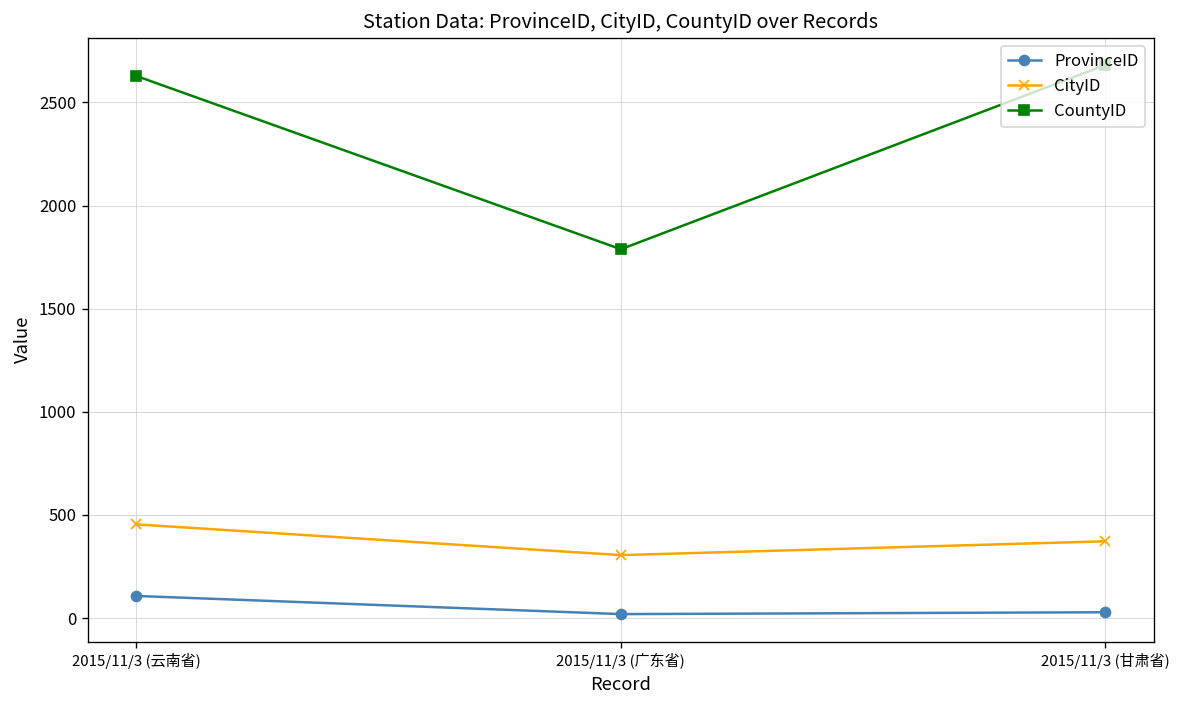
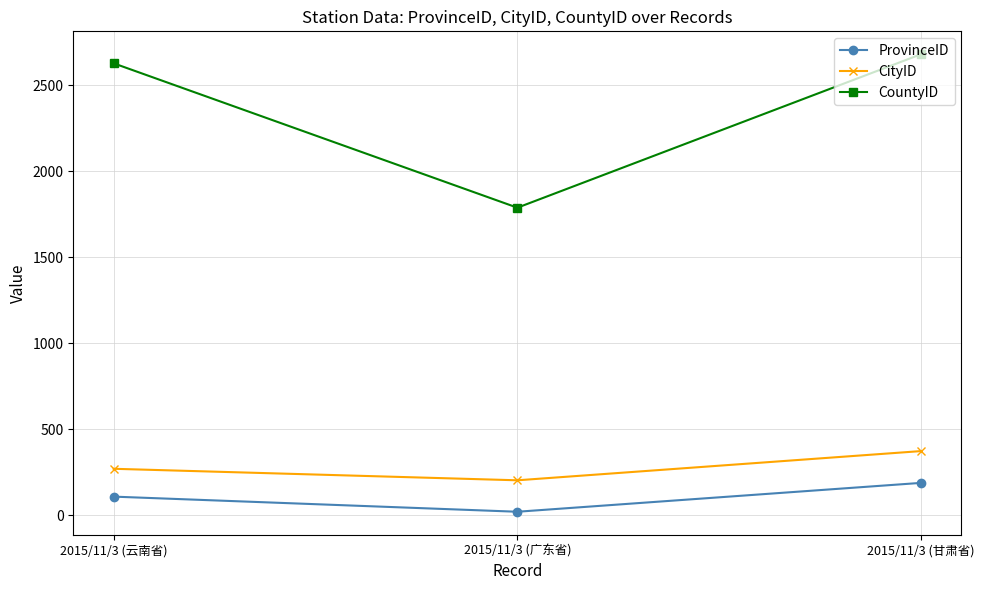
CityID, 2015/11/3 (云南省): 450 -> 270
CityID, 2015/11/3 (广东省): 310 -> 200
ProvinceID, 2015/11/3 (甘肃省): 30 -> 190
